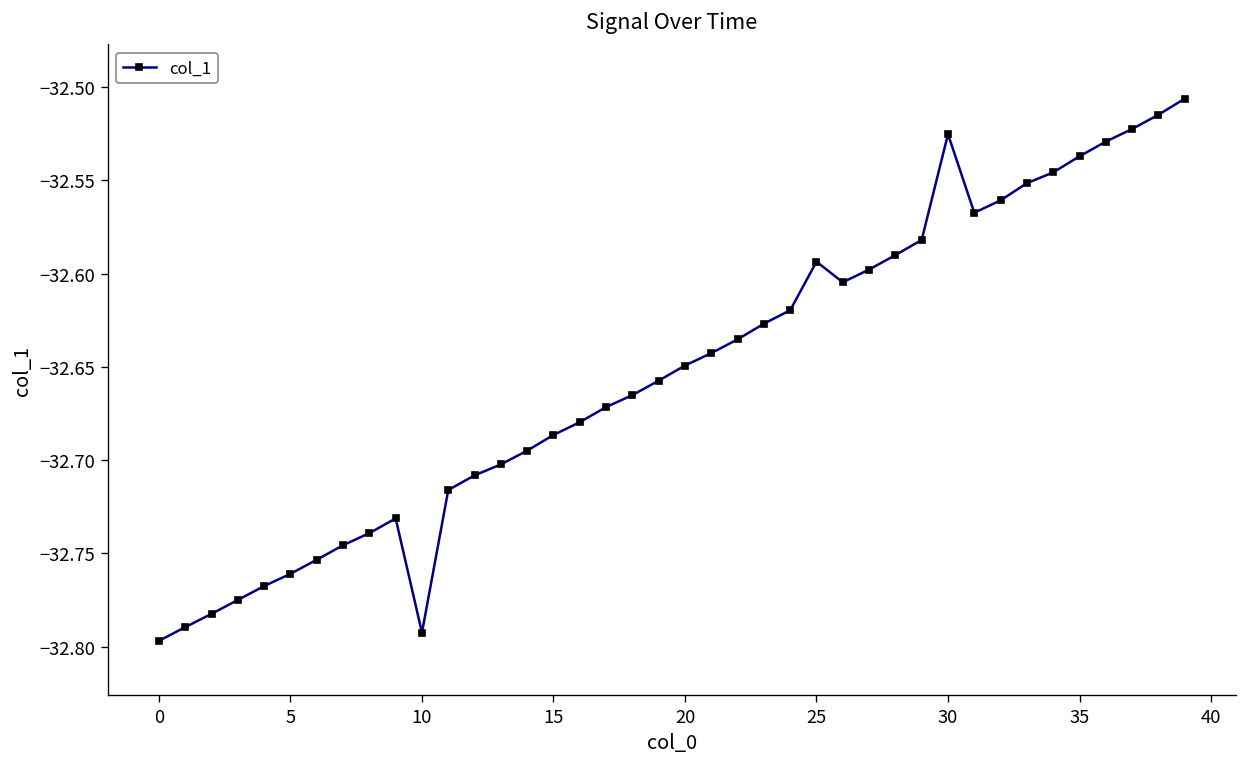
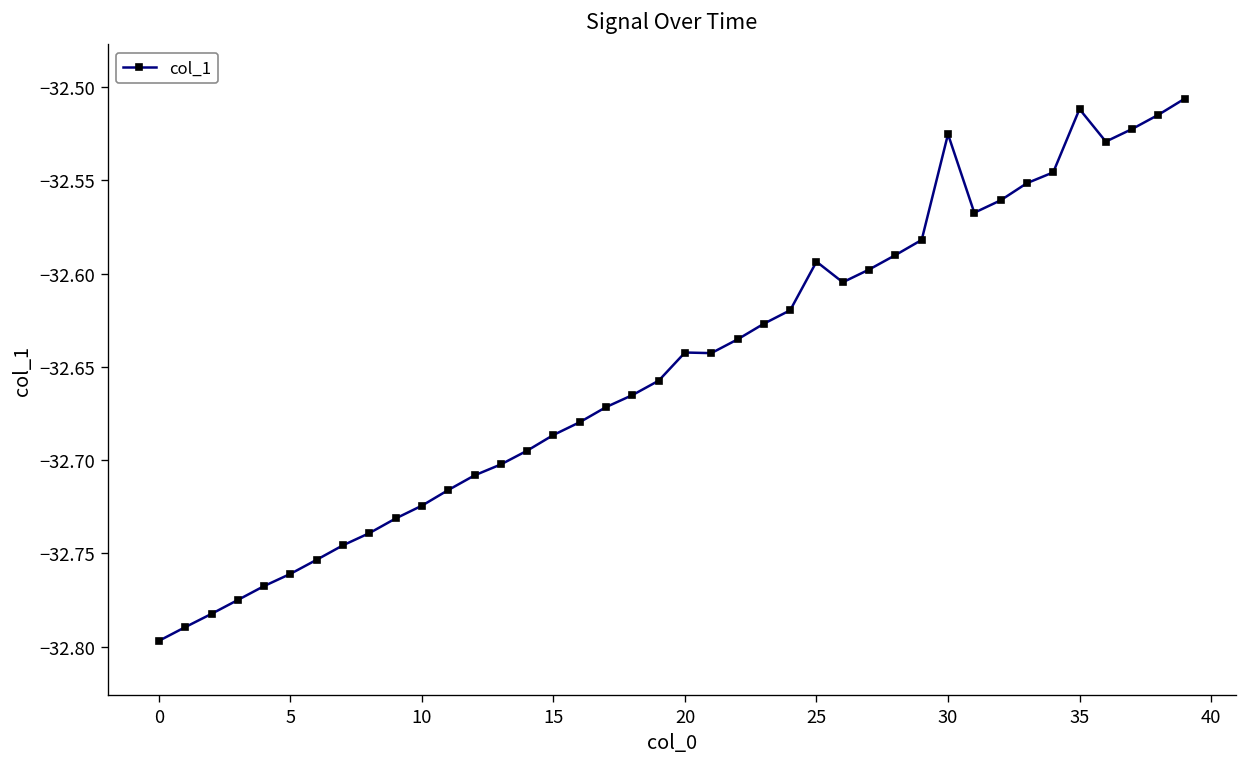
10: -32.793 -> -32.724
20: -32.649 -> -32.642
35: -32.537 -> -32.512
